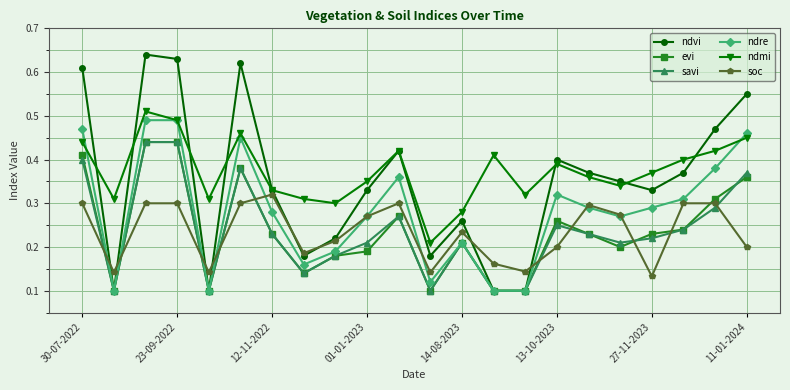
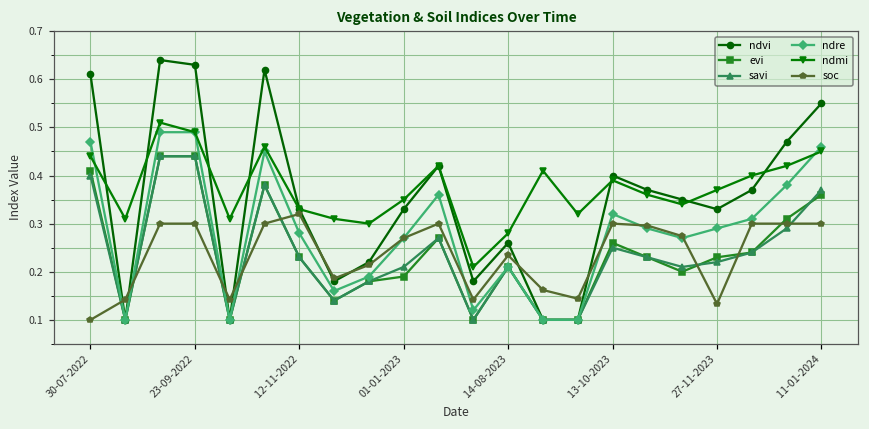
soc, 30-07-2022: 0.3 -> 0.1
soc, 13-10-2023: 0.2 -> 0.3
soc, 11-01-2024: 0.2 -> 0.3
